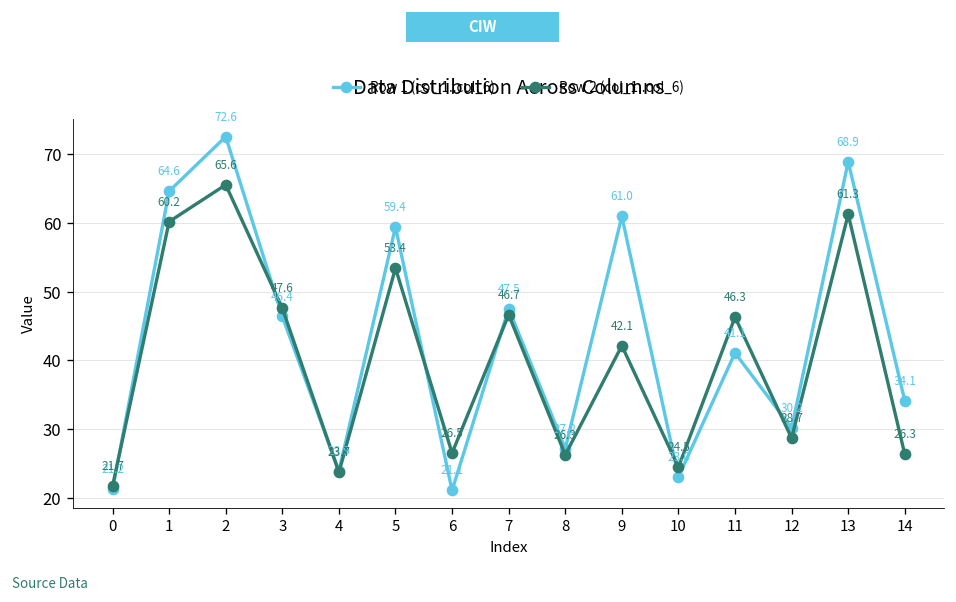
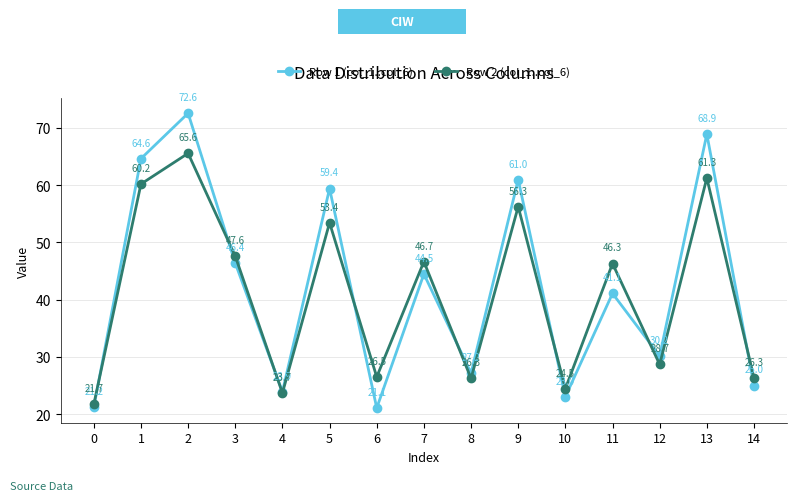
Row 1 (col_1..col_6), 7: 47.5 -> 44.5
Row 2 (col_1..col_6), 9: 42.1 -> 56.3
Row 1 (col_1..col_6), 14: 34.1 -> 25.0
